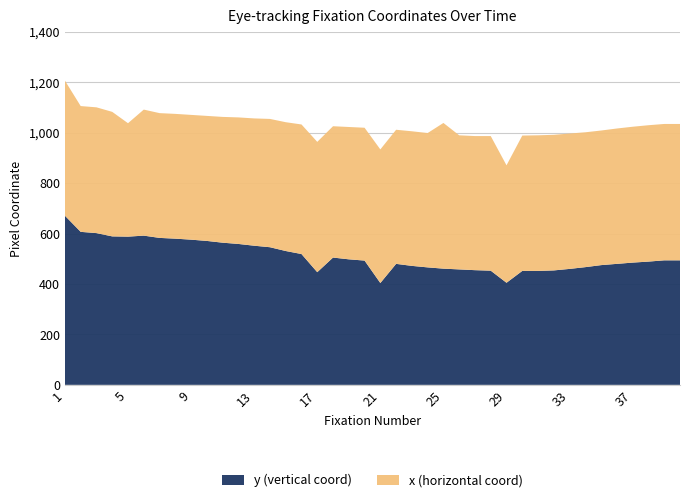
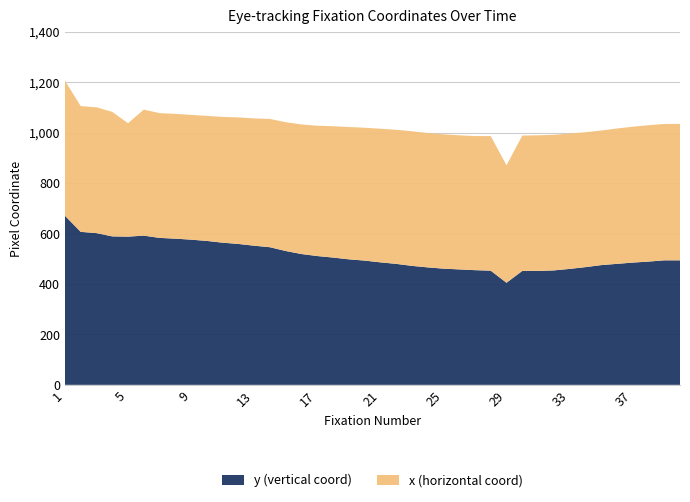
y (vertical coord), 17: 450 -> 510
y (vertical coord), 21: 400 -> 490
x (horizontal coord), 25: 580 -> 530
